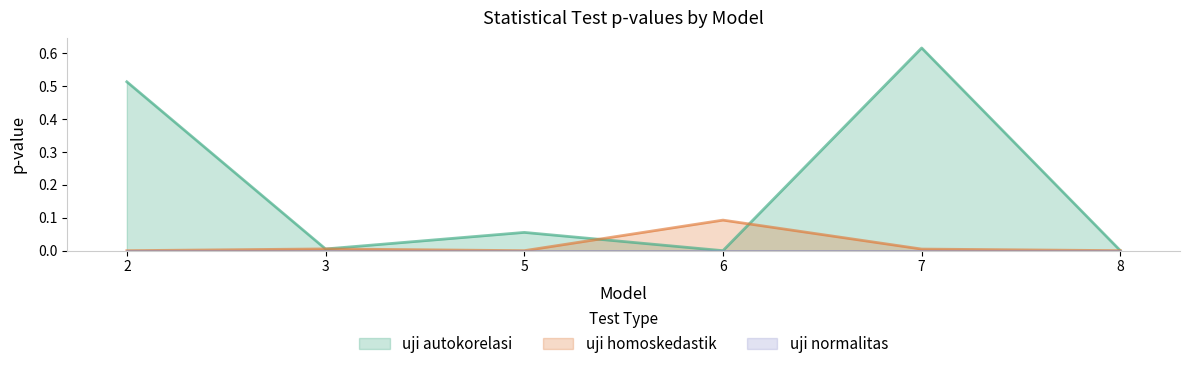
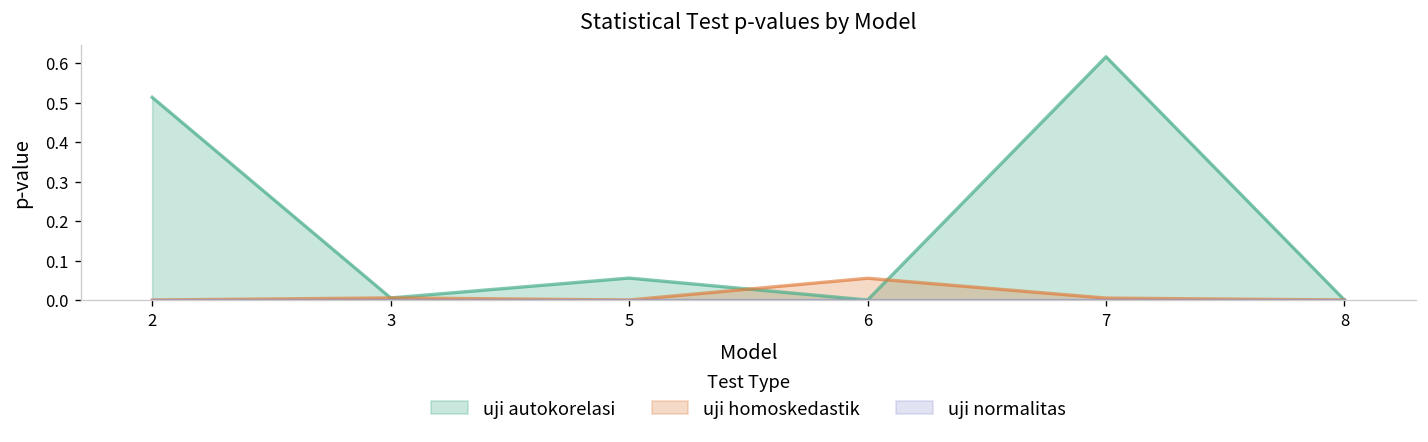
uji homoskedastik, 6: 0.09 -> 0.06
